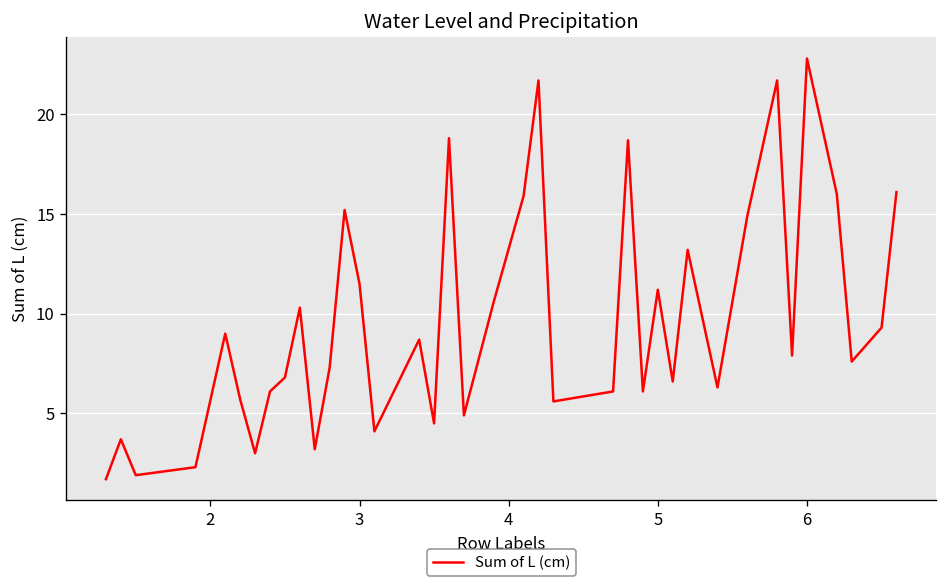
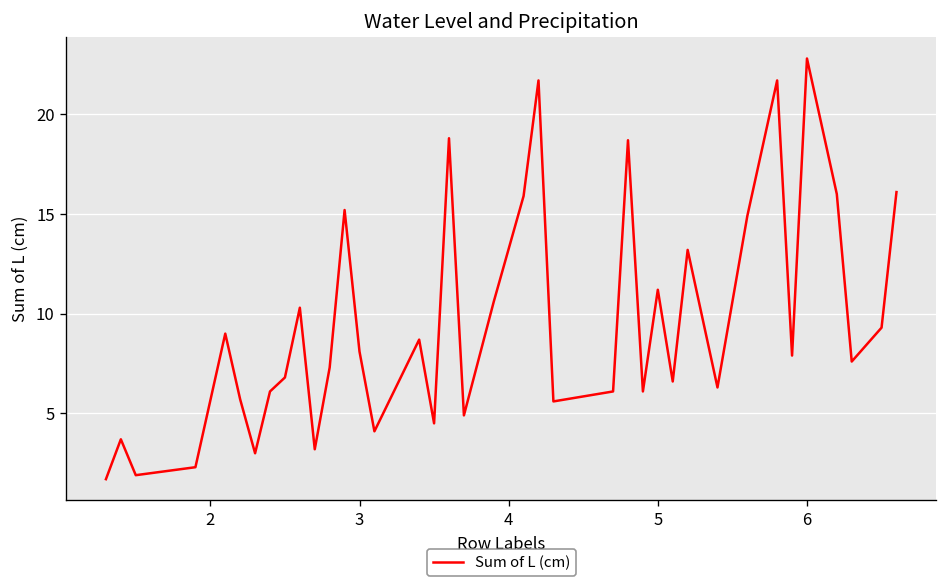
3: 11.5 -> 8.1
